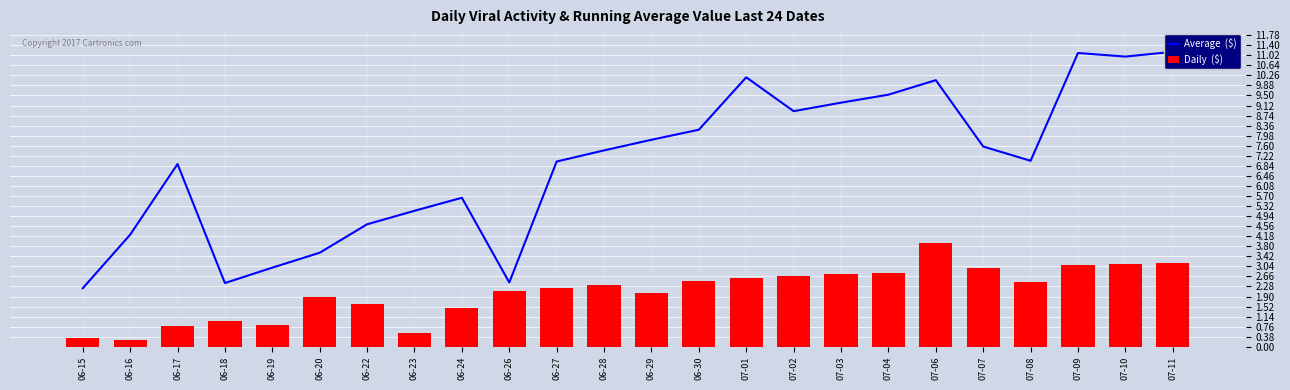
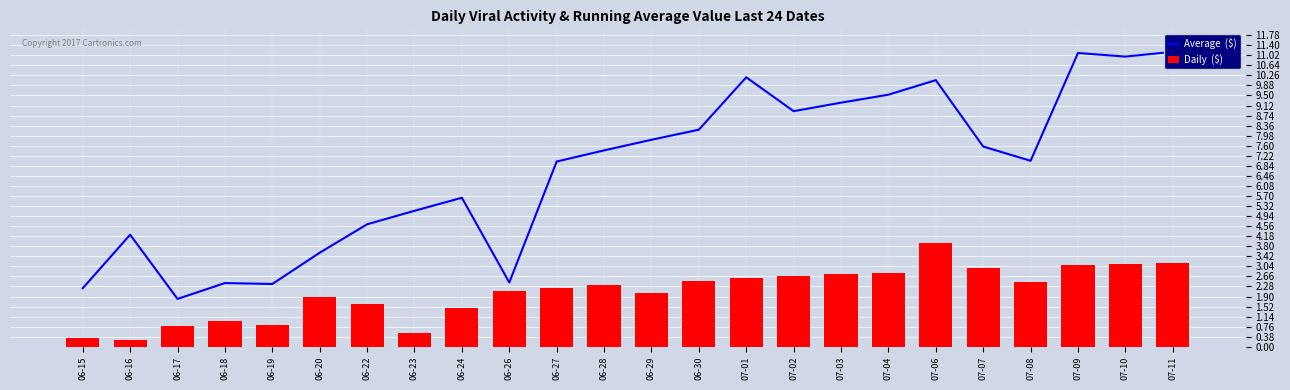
Average ($), 06-17: 6.9 -> 1.8
Average ($), 06-19: 3.0 -> 2.4
